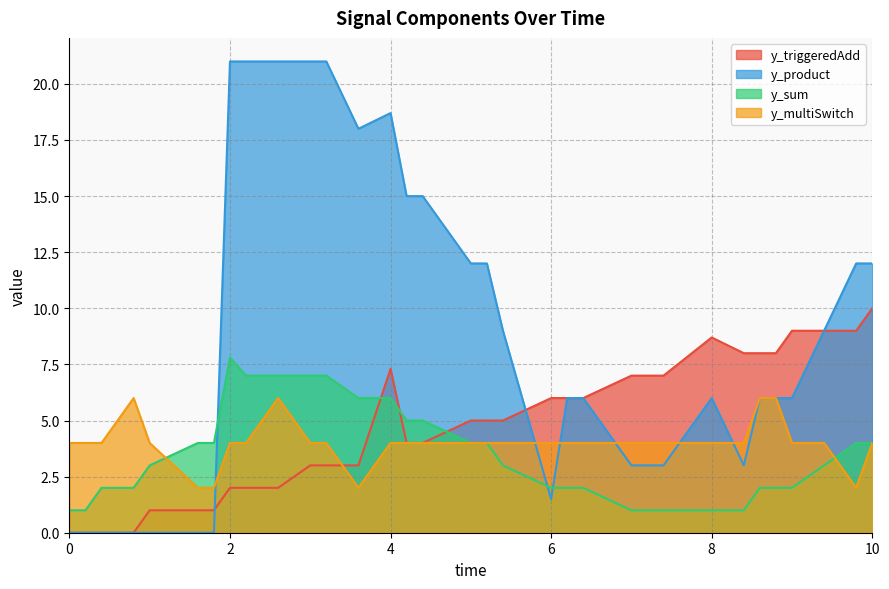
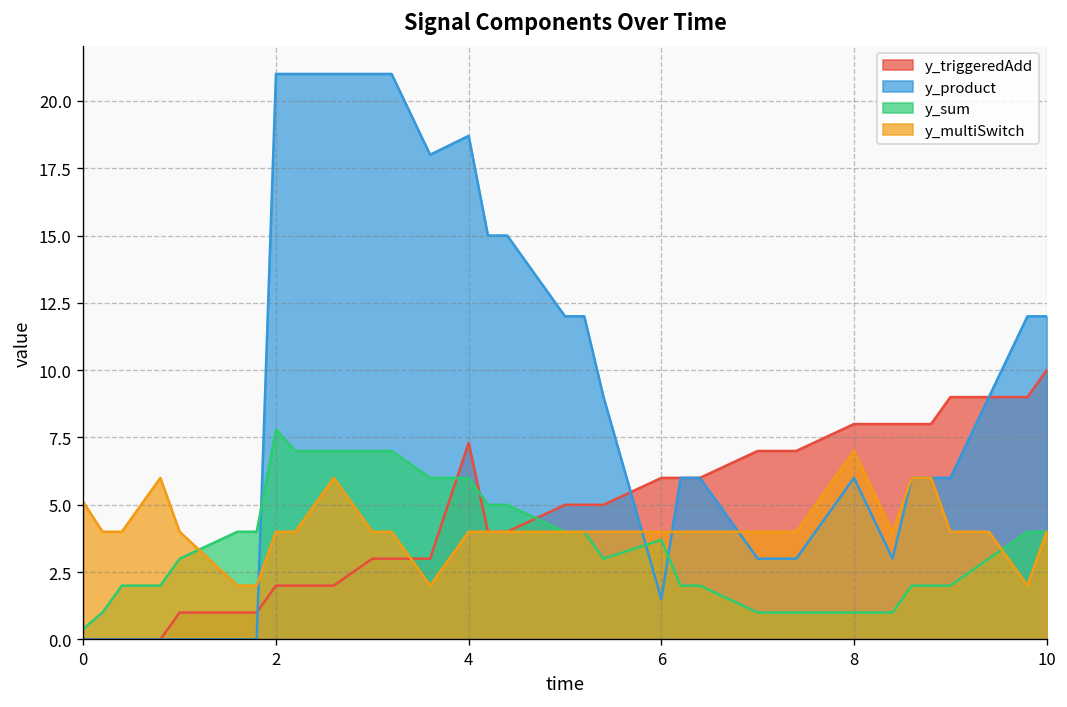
y_sum, 0: 1.0 -> 0.4
y_multiSwitch, 0: 4.0 -> 5.1
y_sum, 6: 2.0 -> 3.7
y_triggeredAdd, 8: 8.7 -> 8.0
y_multiSwitch, 8: 4 -> 7
